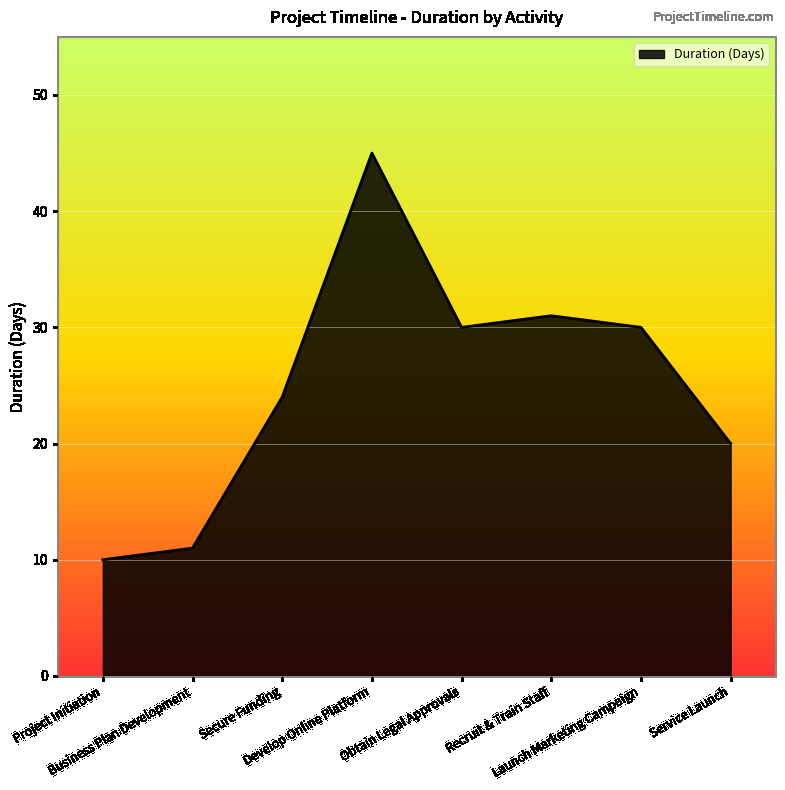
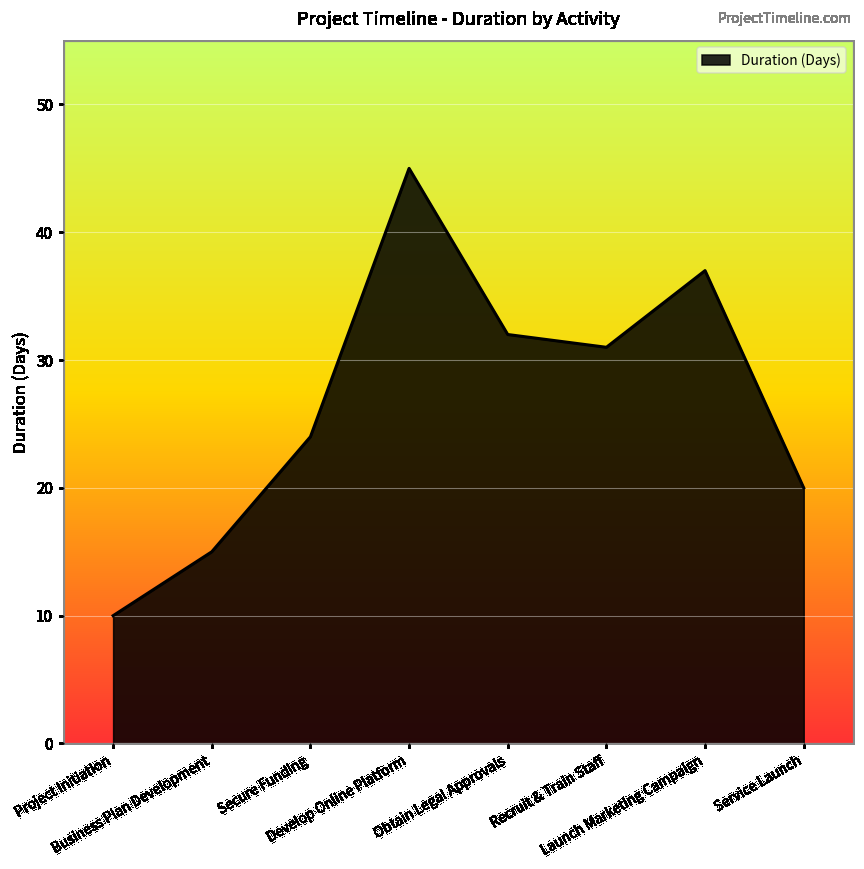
Business Plan Development: 11 -> 15
Obtain Legal Approvals: 30 -> 32
Launch Marketing Campaign: 30 -> 37
